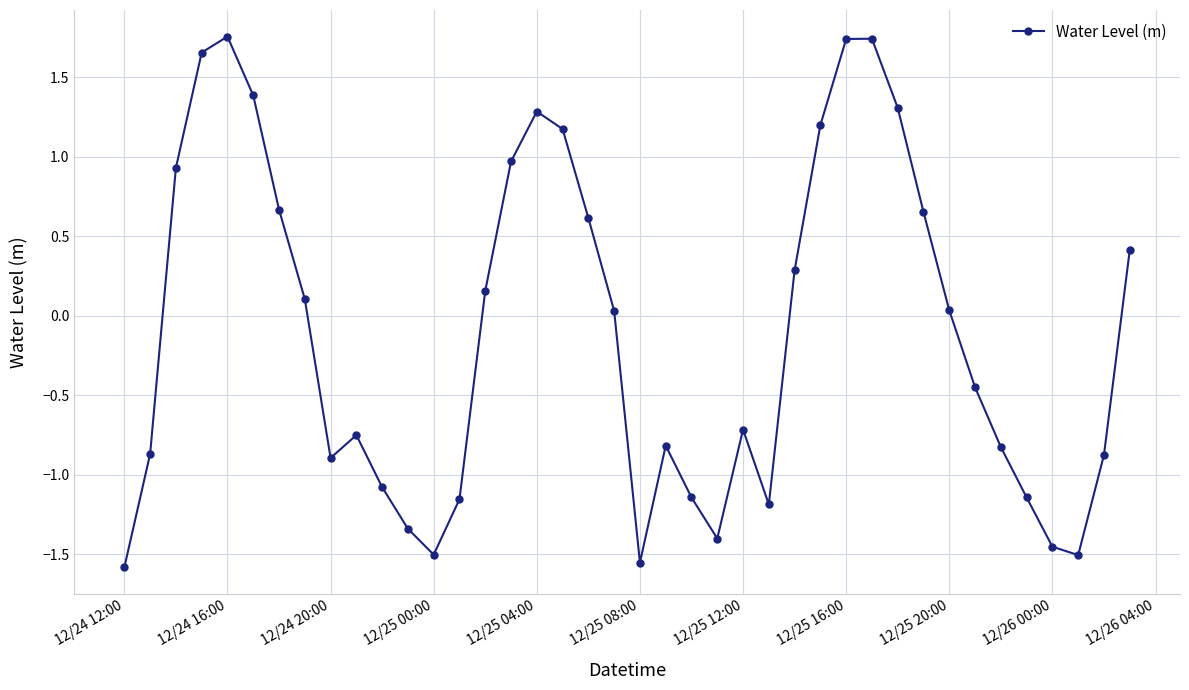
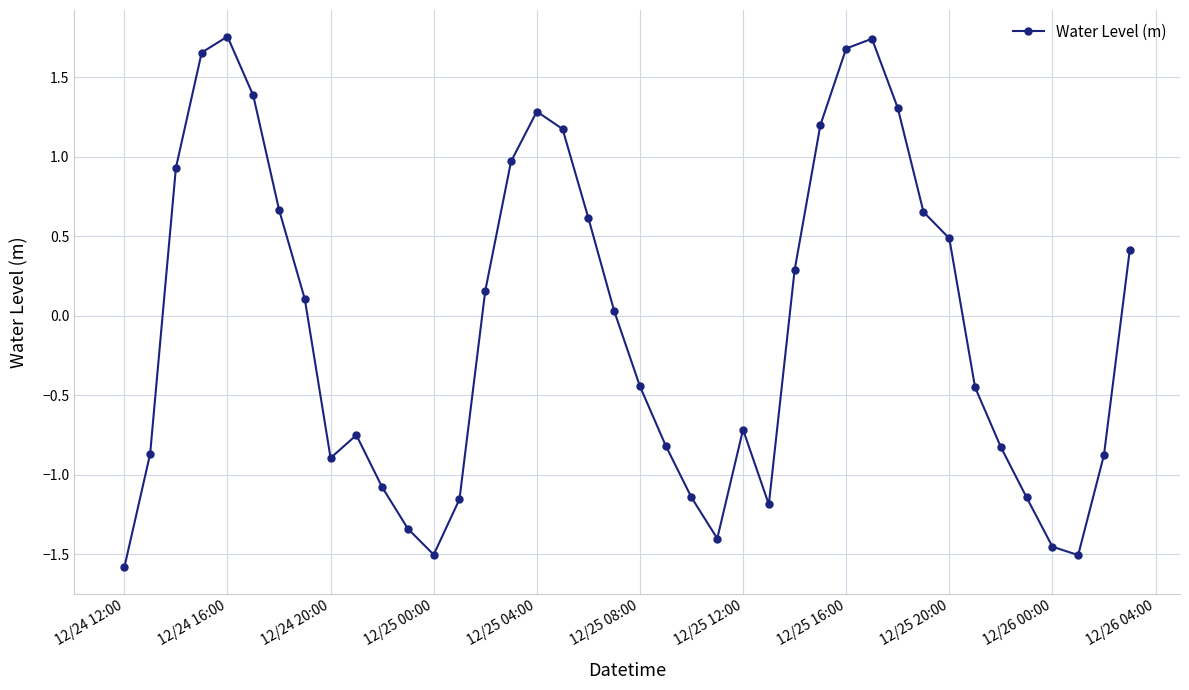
12/25 08:00: -1.55 -> -0.44
12/25 16:00: 1.74 -> 1.68
12/25 20:00: 0.03 -> 0.49
